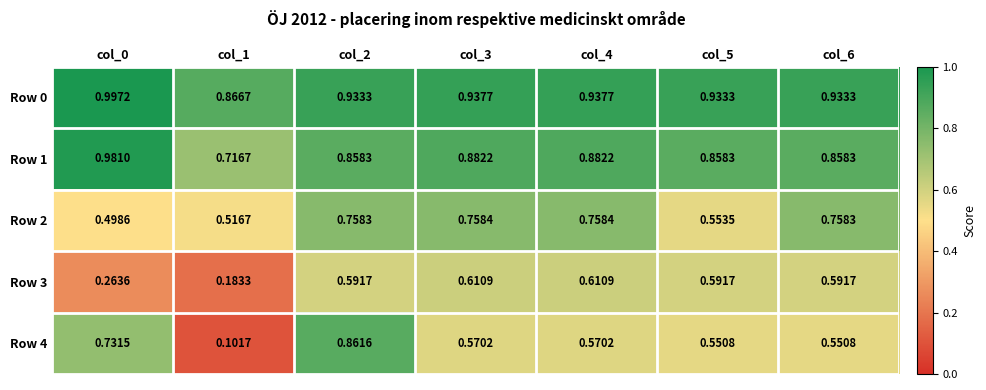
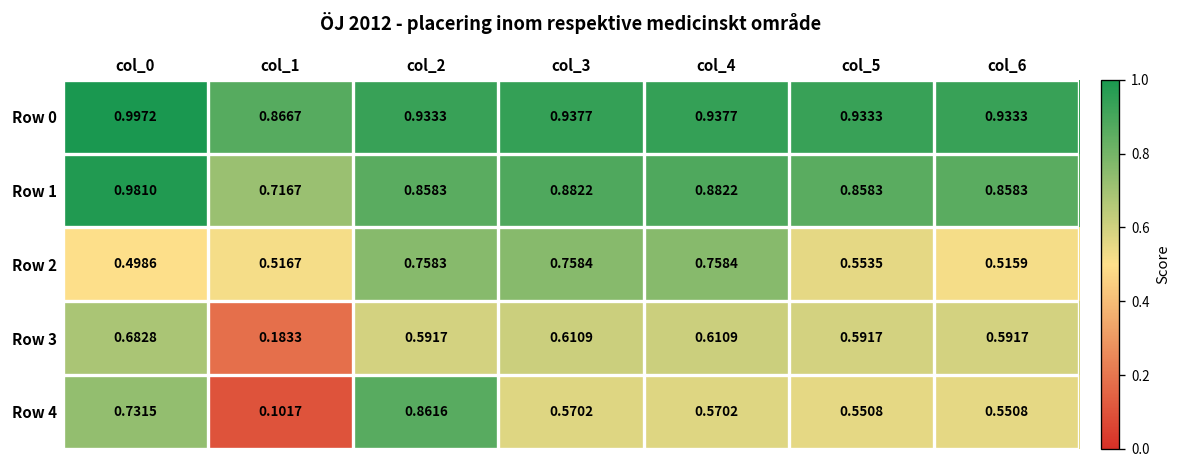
Row 2, col_6: 0.7583 -> 0.5159
Row 3, col_0: 0.2636 -> 0.6828
